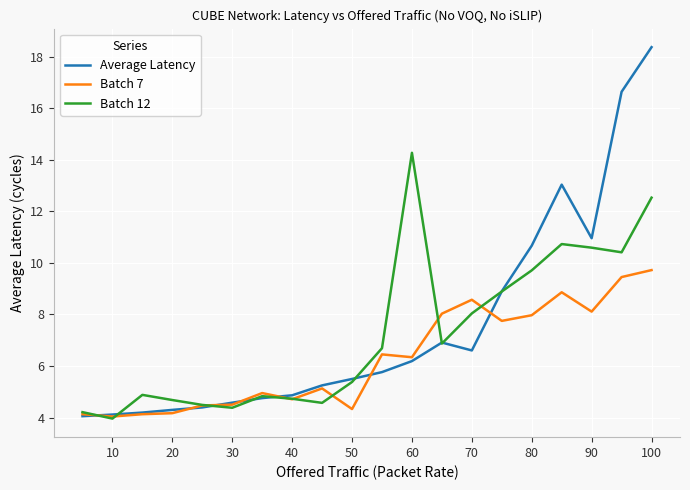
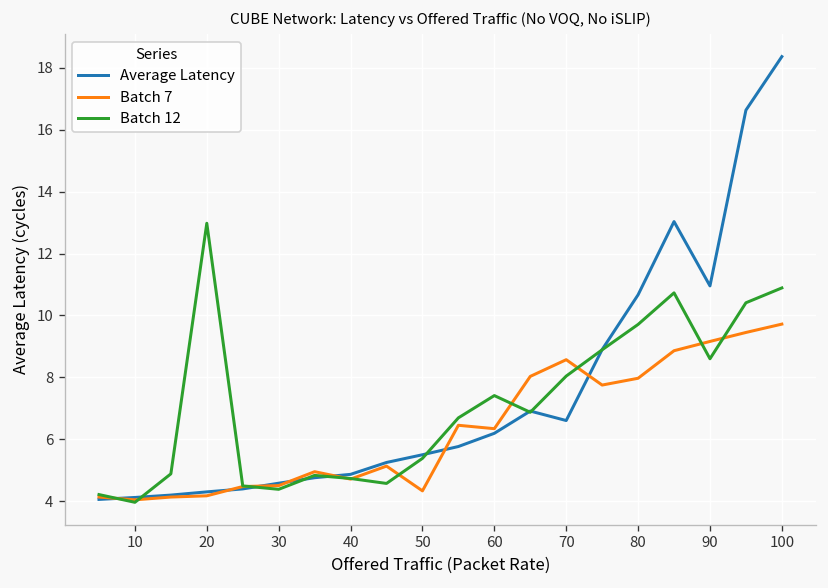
Batch 12, 20: 4.7 -> 13.0
Batch 12, 60: 14.3 -> 7.4
Batch 7, 90: 8.1 -> 9.2
Batch 12, 90: 10.6 -> 8.6
Batch 12, 100: 12.5 -> 10.9
